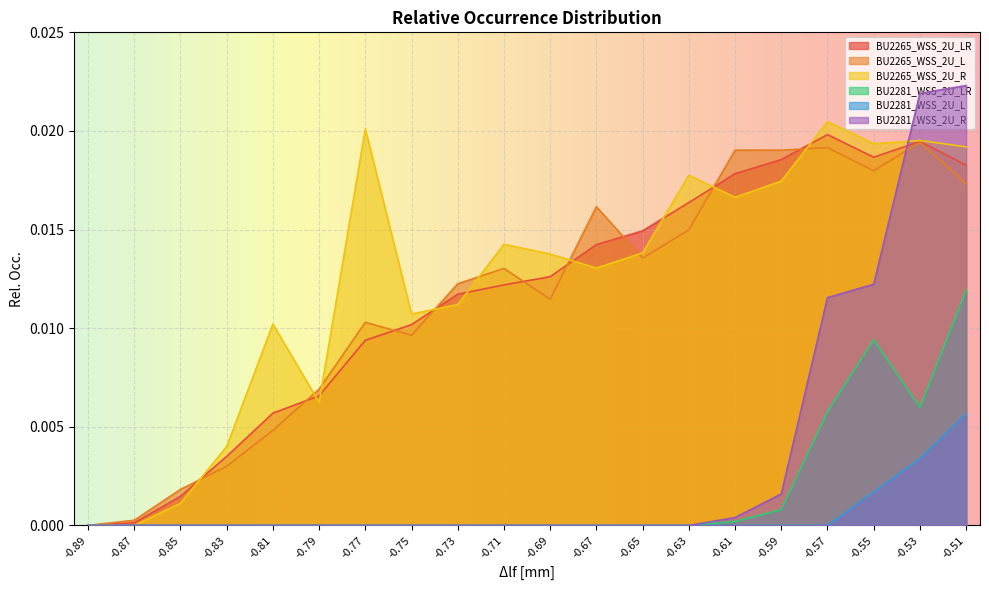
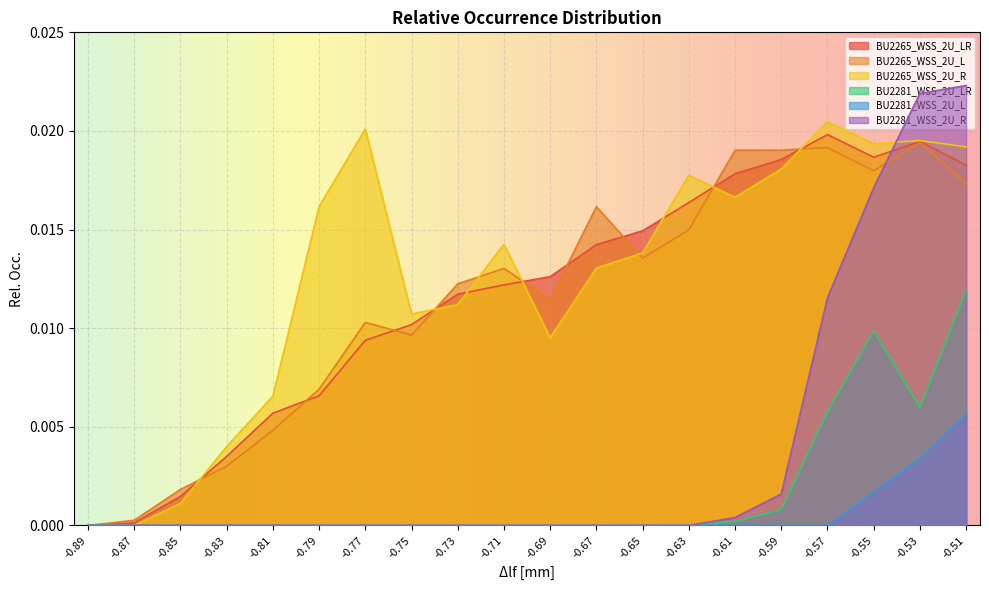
BU2265_WSS_2U_R, -0.81: 0.0102 -> 0.0066
BU2265_WSS_2U_R, -0.79: 0.0062 -> 0.0162
BU2265_WSS_2U_R, -0.69: 0.0138 -> 0.0095
BU2265_WSS_2U_R, -0.59: 0.0175 -> 0.0181
BU2281_WSS_2U_LR, -0.55: 0.0094 -> 0.0099
BU2281_WSS_2U_R, -0.55: 0.0122 -> 0.0171
